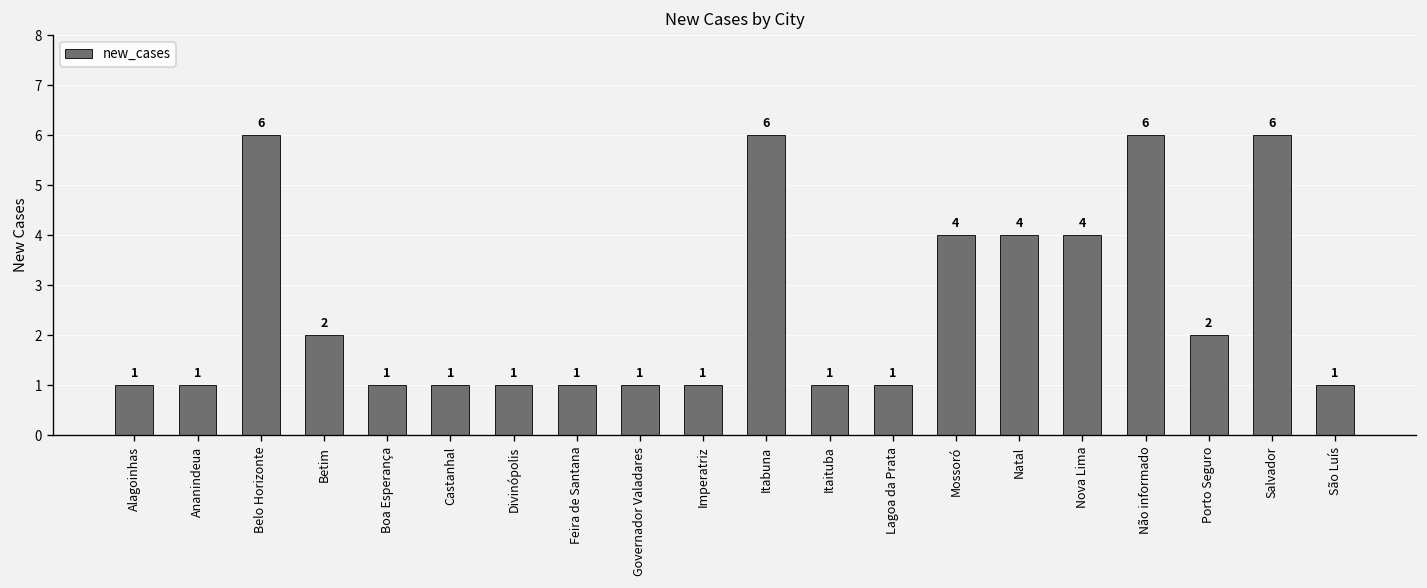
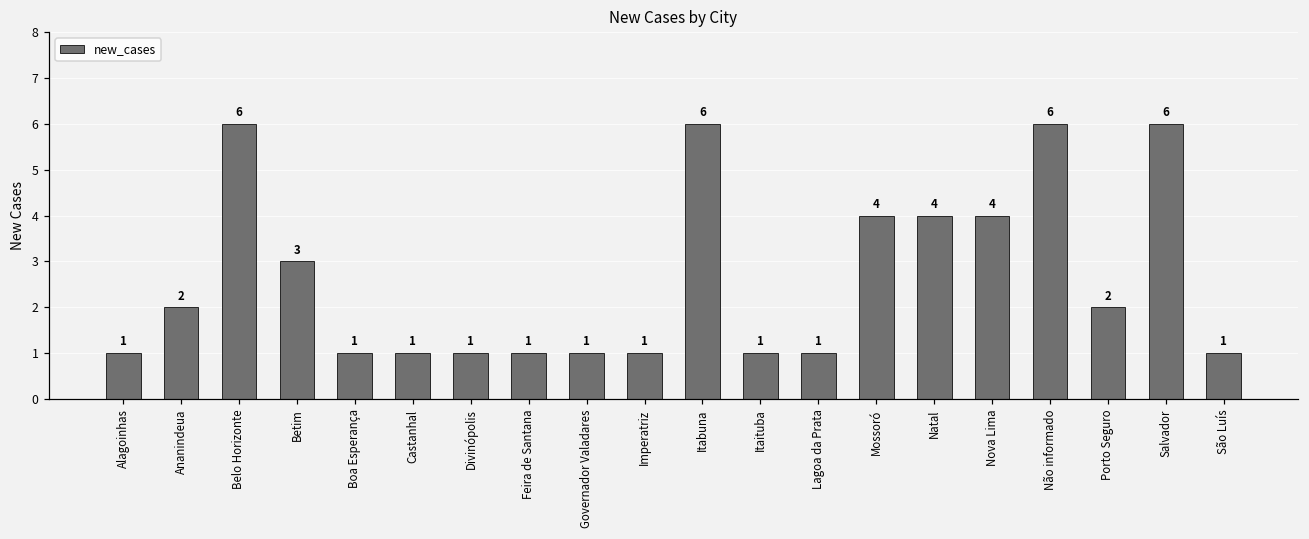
Ananindeua: 1 -> 2
Betim: 2 -> 3
